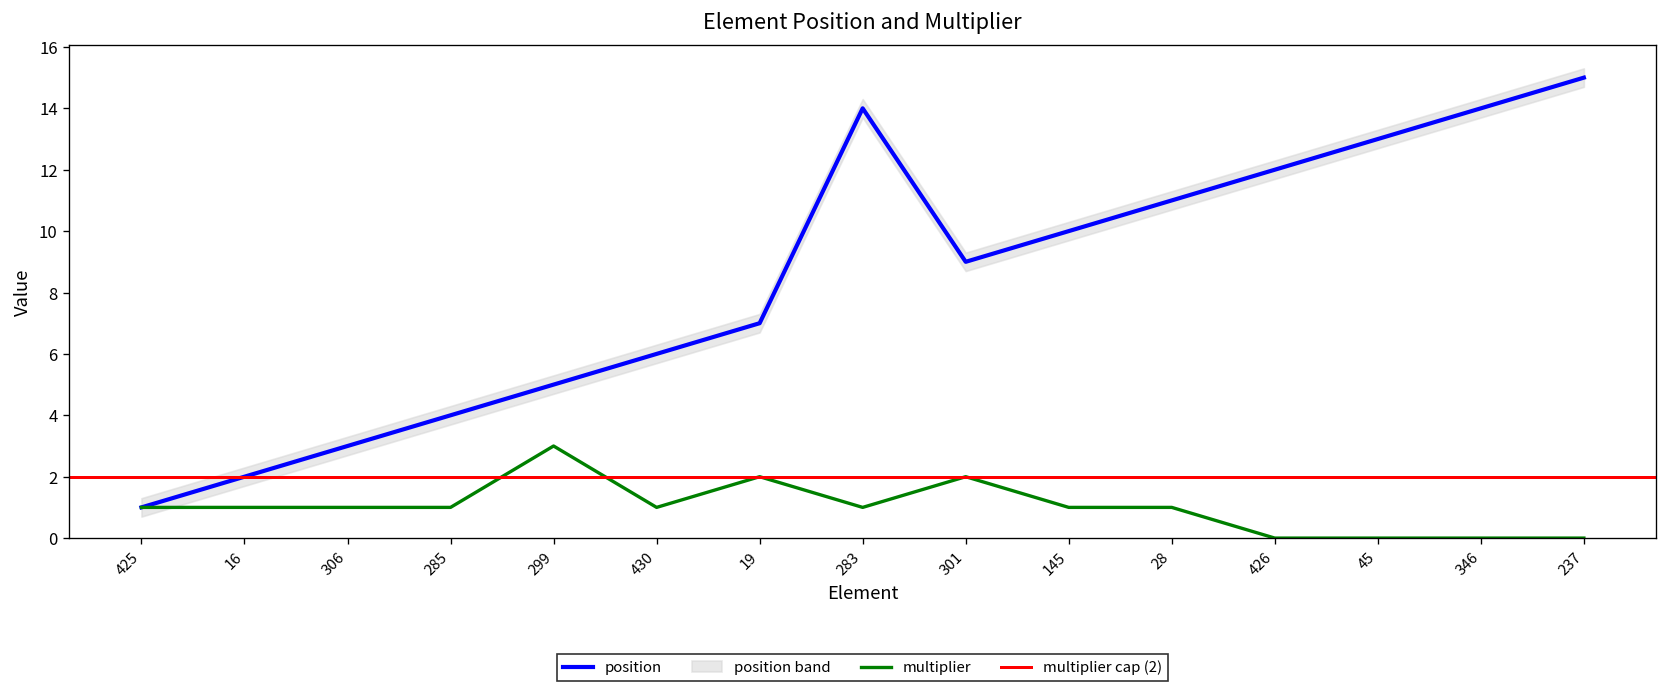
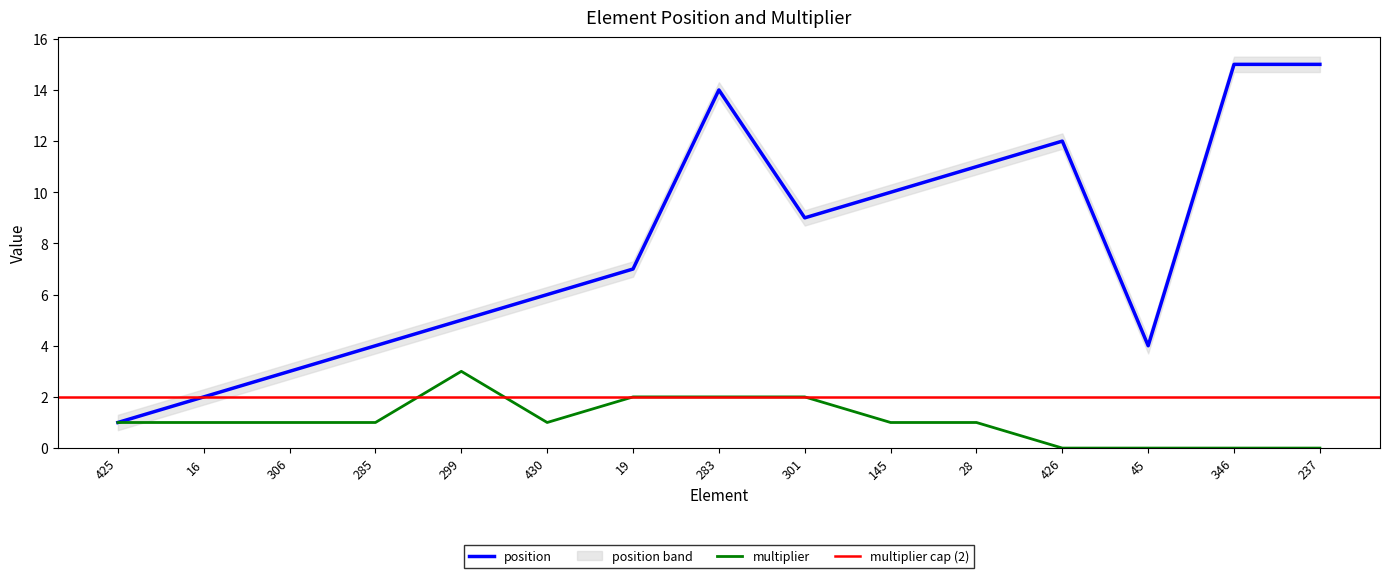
multiplier, 283: 1 -> 2
position, 45: 13 -> 4
position, 346: 14 -> 15
